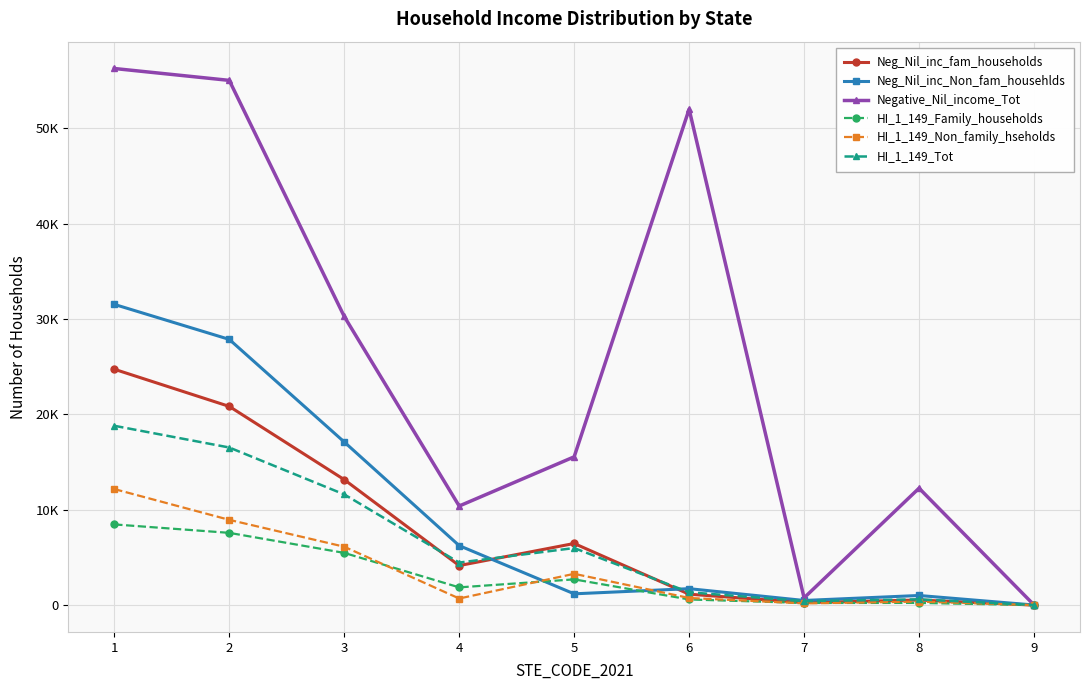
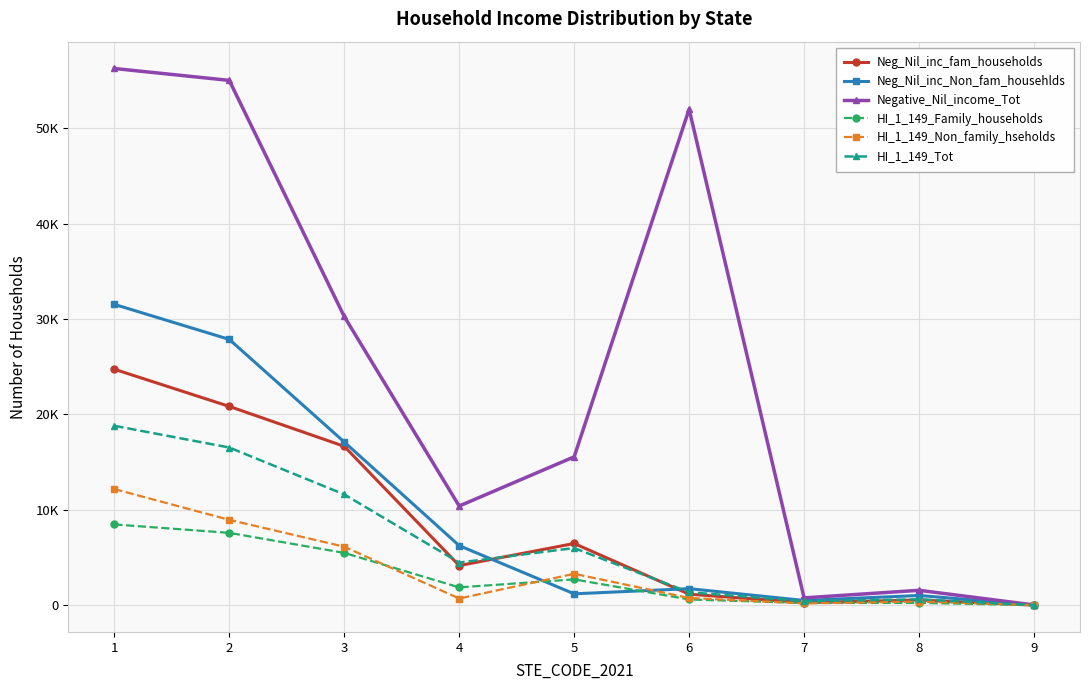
Neg_Nil_inc_fam_households, 3: 13000 -> 17000
Negative_Nil_income_Tot, 8: 12000 -> 2000
